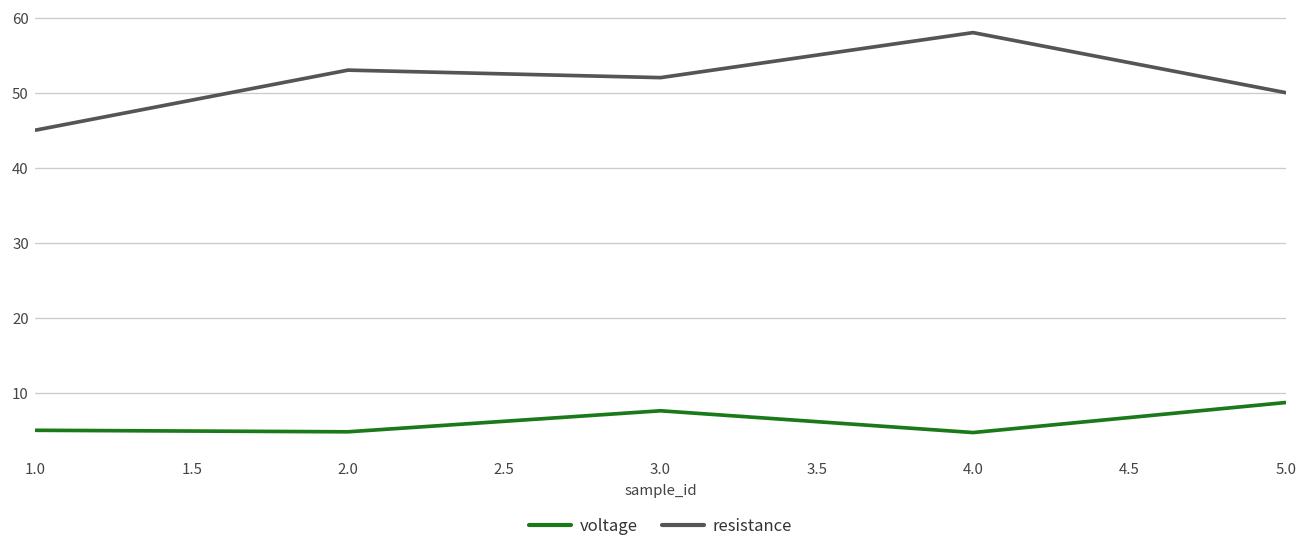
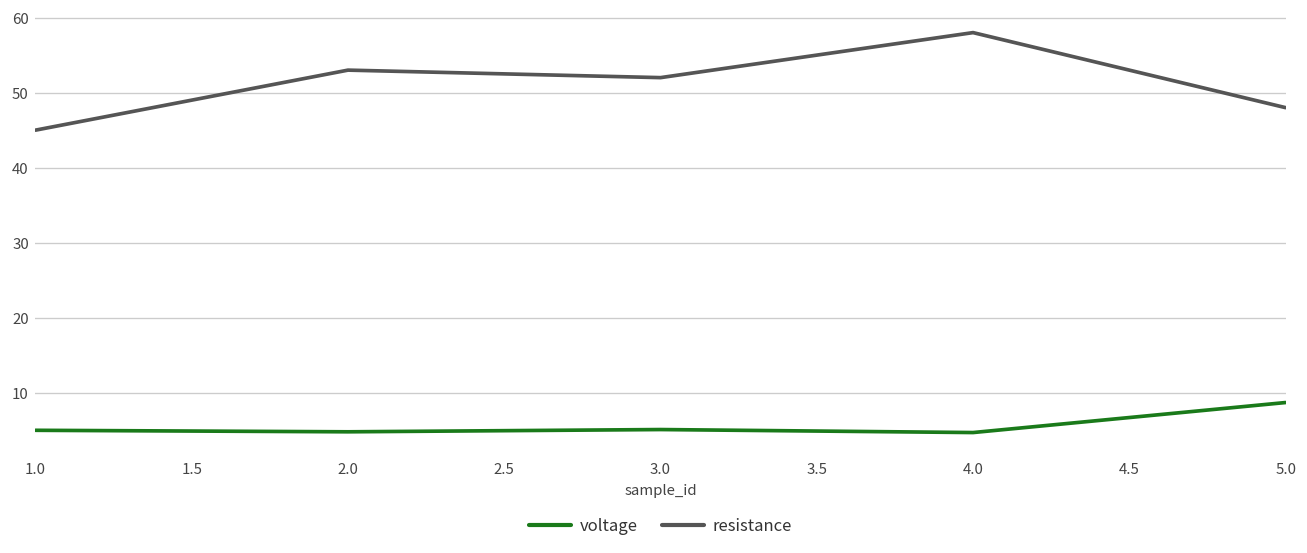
voltage, 3.0: 8 -> 5
resistance, 5.0: 50 -> 48
